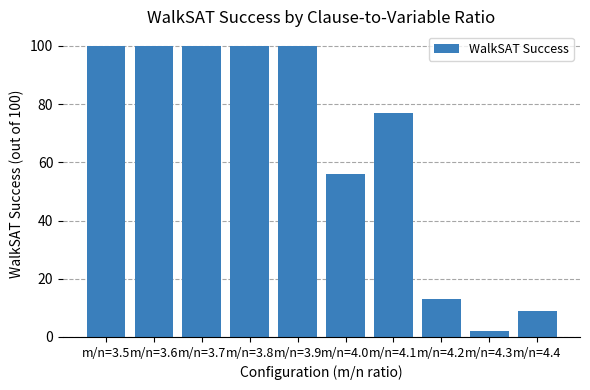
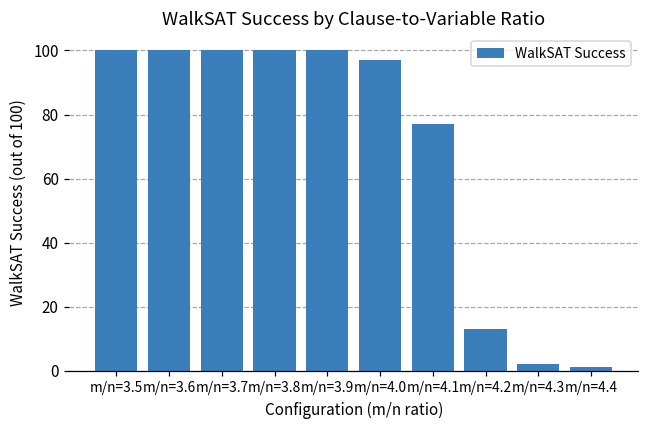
m/n=4.0: 56 -> 97
m/n=4.4: 9 -> 1
